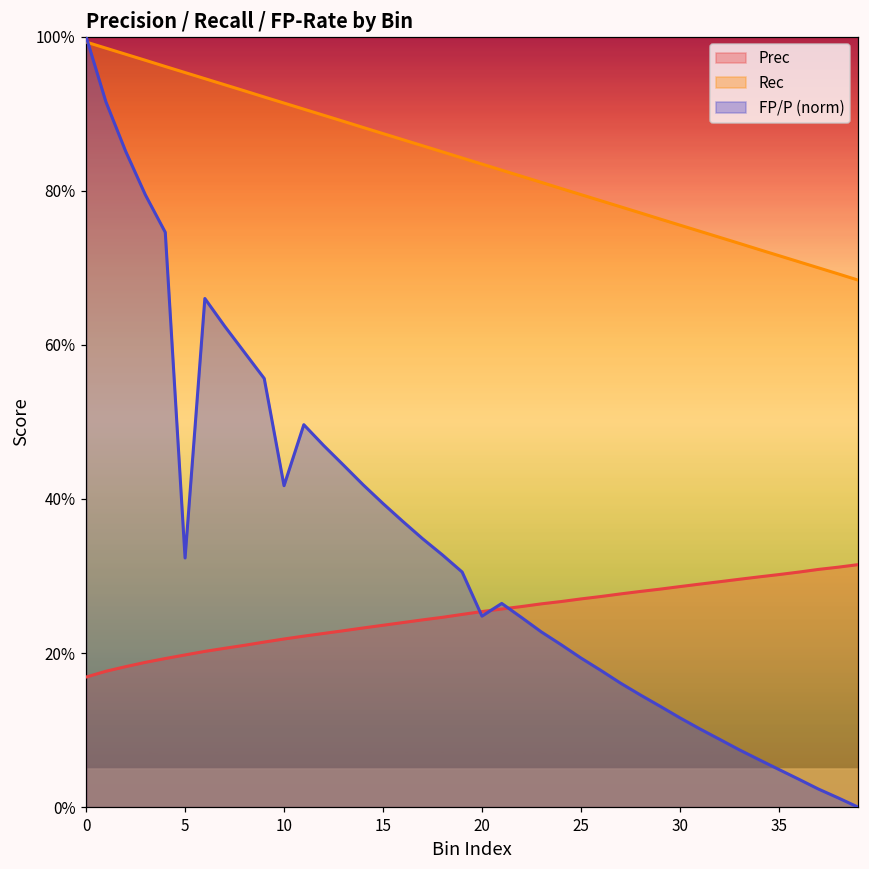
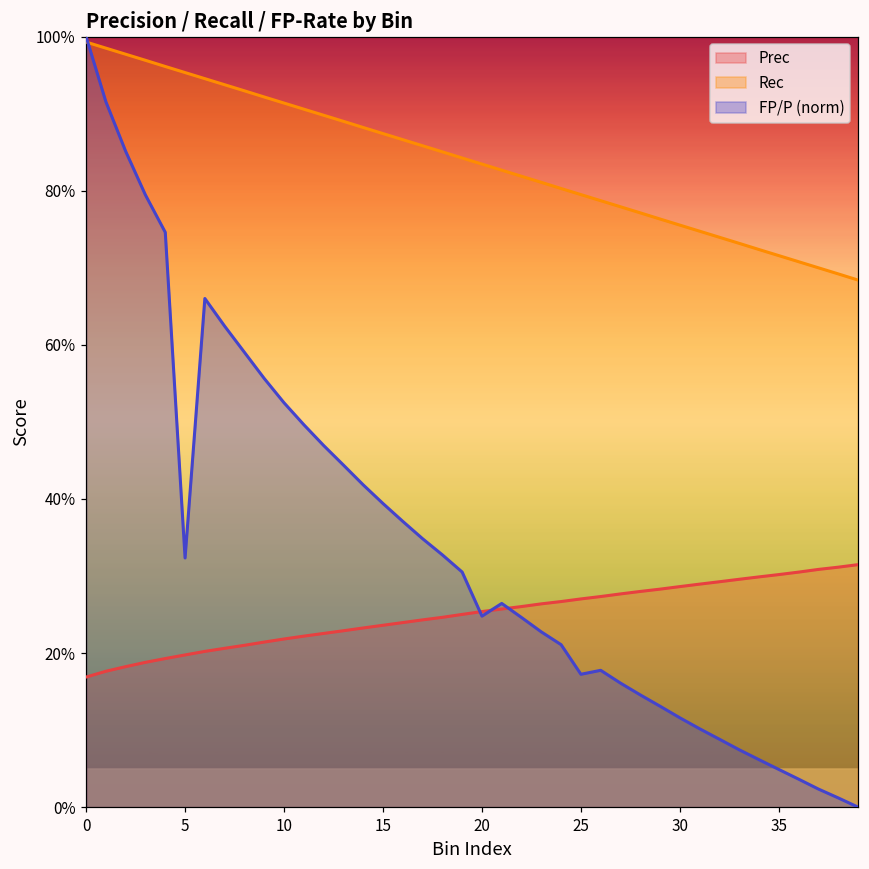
FP/P (norm), 10: 42% -> 52%
FP/P (norm), 25: 19% -> 17%
